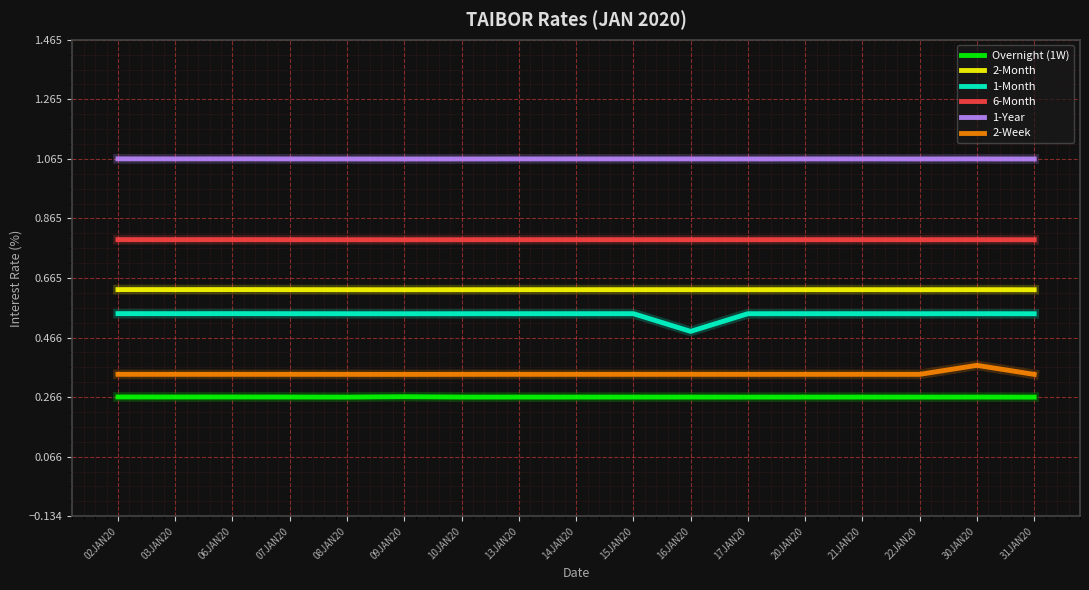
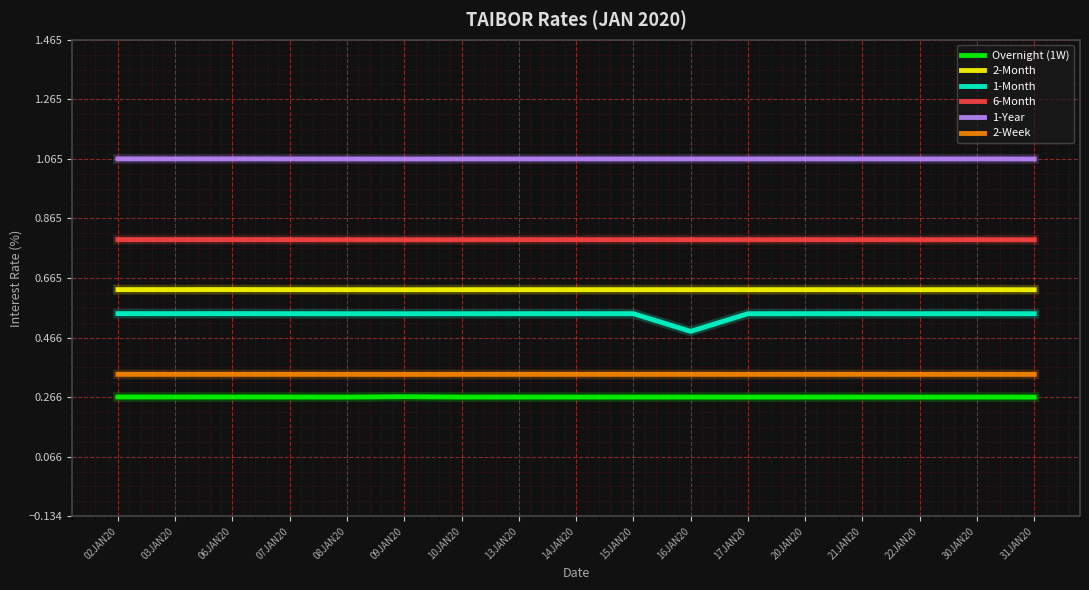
2-Week, 30JAN20: 0.37 -> 0.34
